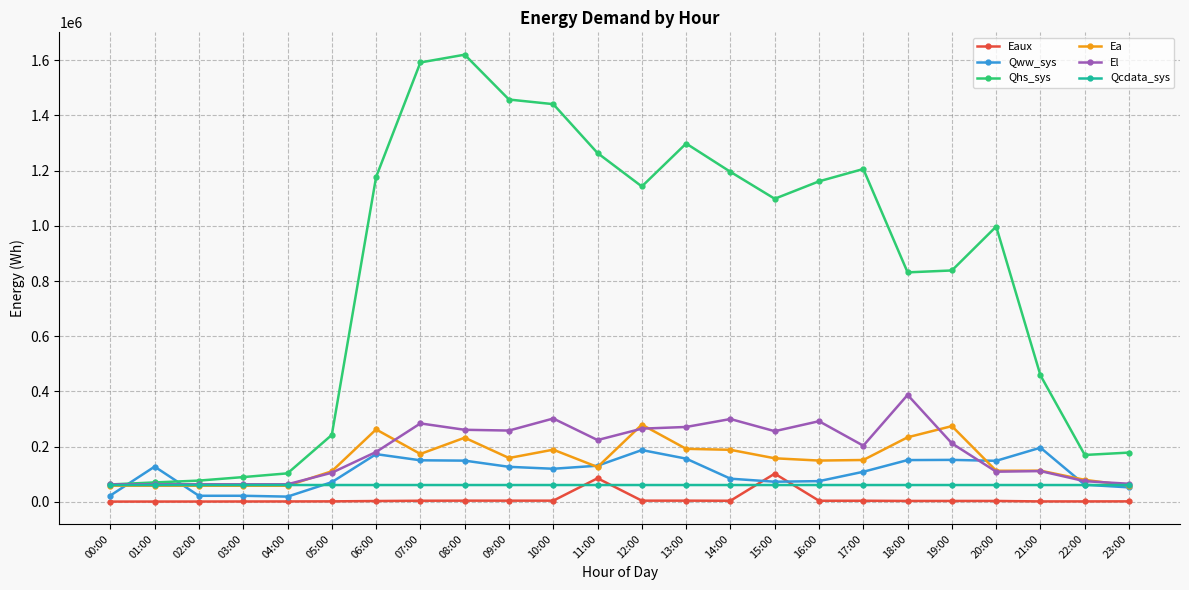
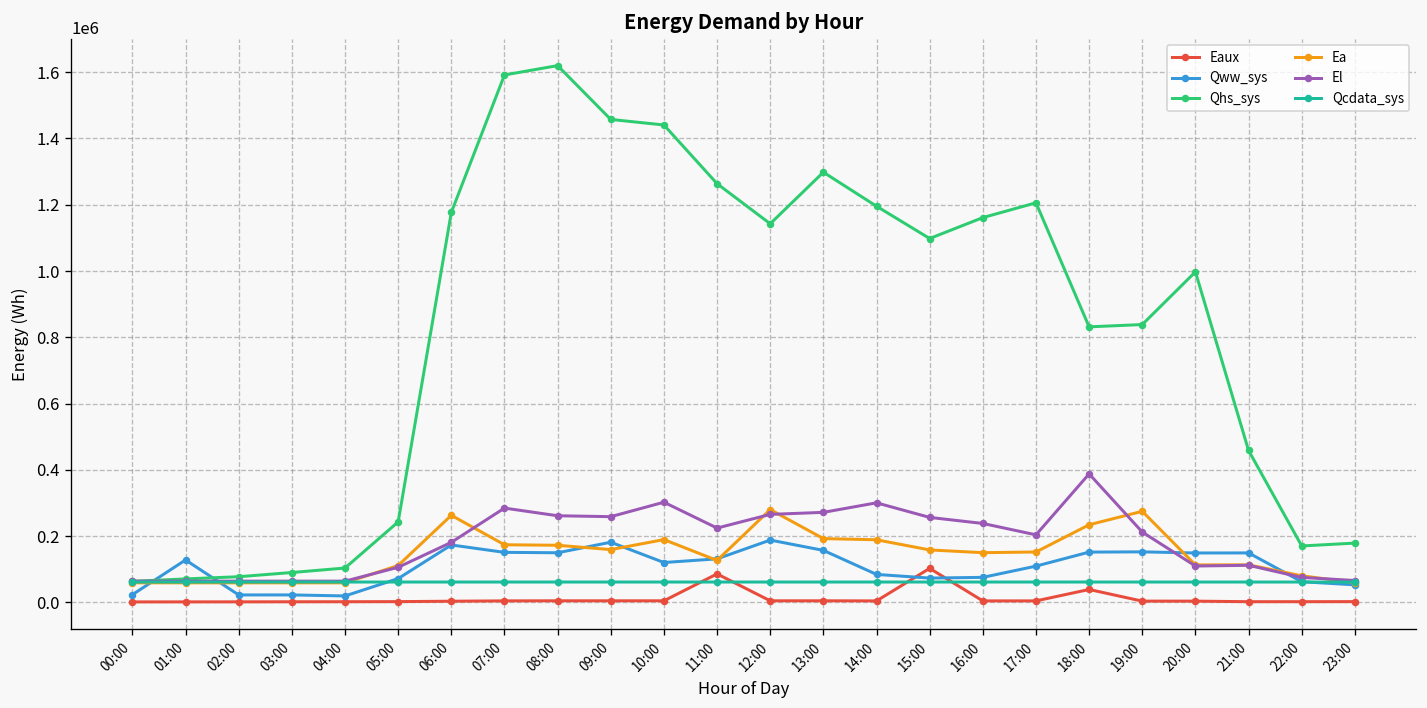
Ea, 08:00: 230000 -> 170000
Qww_sys, 09:00: 130000 -> 180000
El, 16:00: 290000 -> 240000
Eaux, 18:00: 0 -> 40000
Qww_sys, 21:00: 200000 -> 150000
